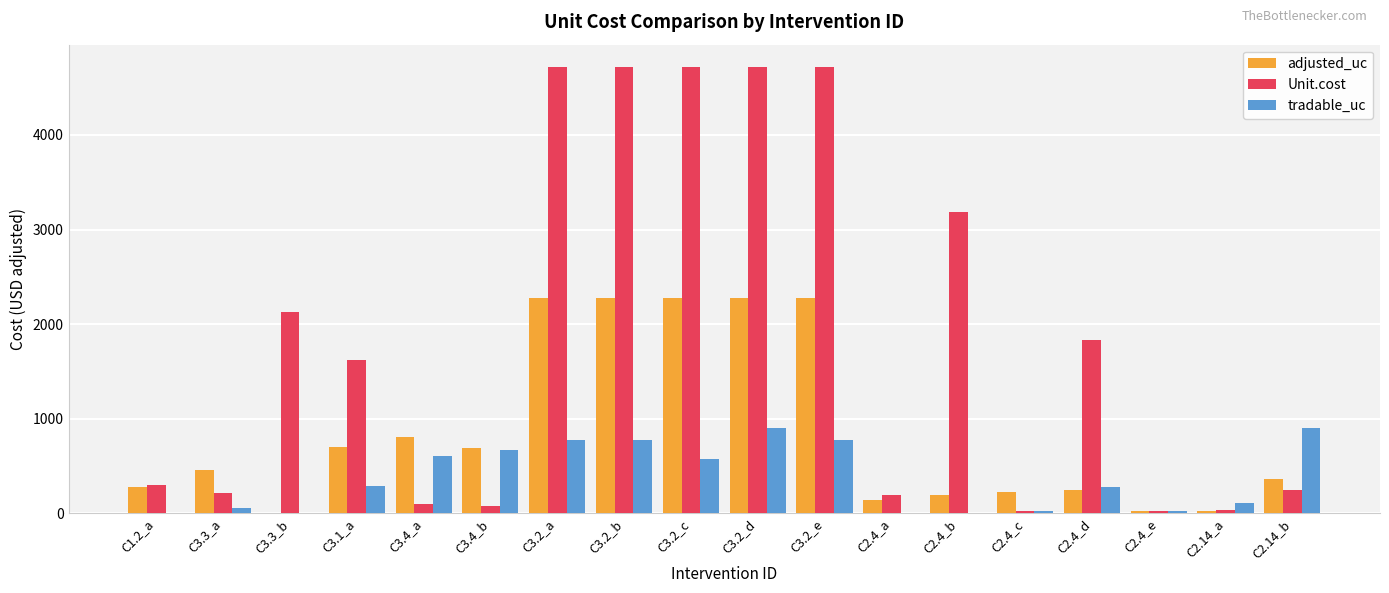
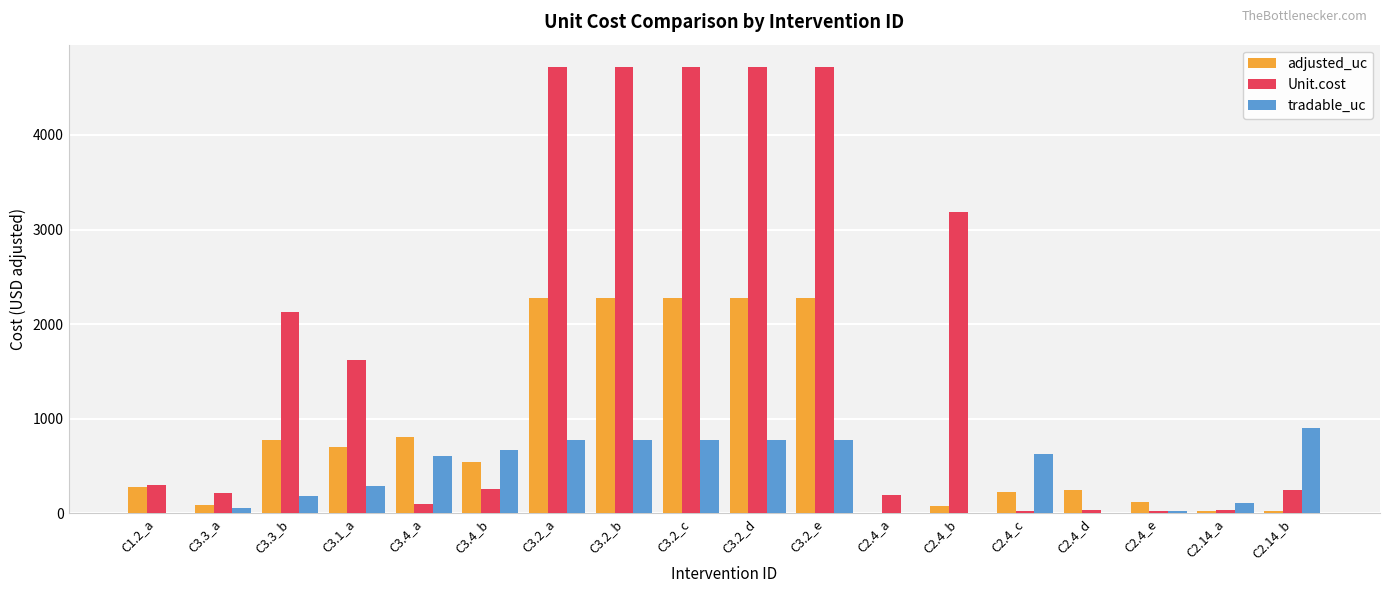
adjusted_uc, C3.3_a: 500 -> 100
adjusted_uc, C3.3_b: 0 -> 800
tradable_uc, C3.3_b: 0 -> 200
adjusted_uc, C3.4_b: 700 -> 500
Unit.cost, C3.4_b: 100 -> 300
tradable_uc, C3.2_c: 600 -> 800
tradable_uc, C3.2_d: 900 -> 800
adjusted_uc, C2.4_a: 100 -> 0
adjusted_uc, C2.4_b: 200 -> 100
tradable_uc, C2.4_c: 0 -> 600
Unit.cost, C2.4_d: 1800 -> 0
tradable_uc, C2.4_d: 300 -> 0
adjusted_uc, C2.4_e: 0 -> 100
adjusted_uc, C2.14_b: 400 -> 0
